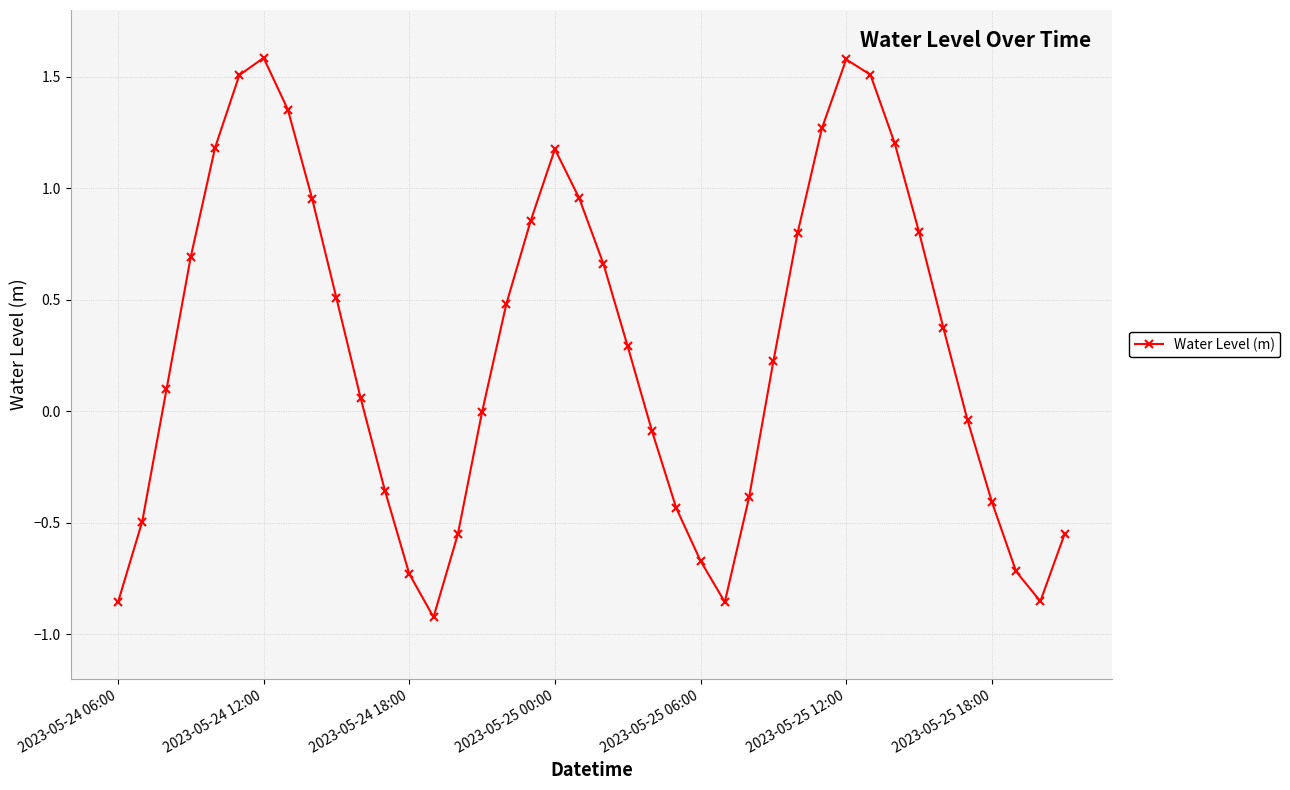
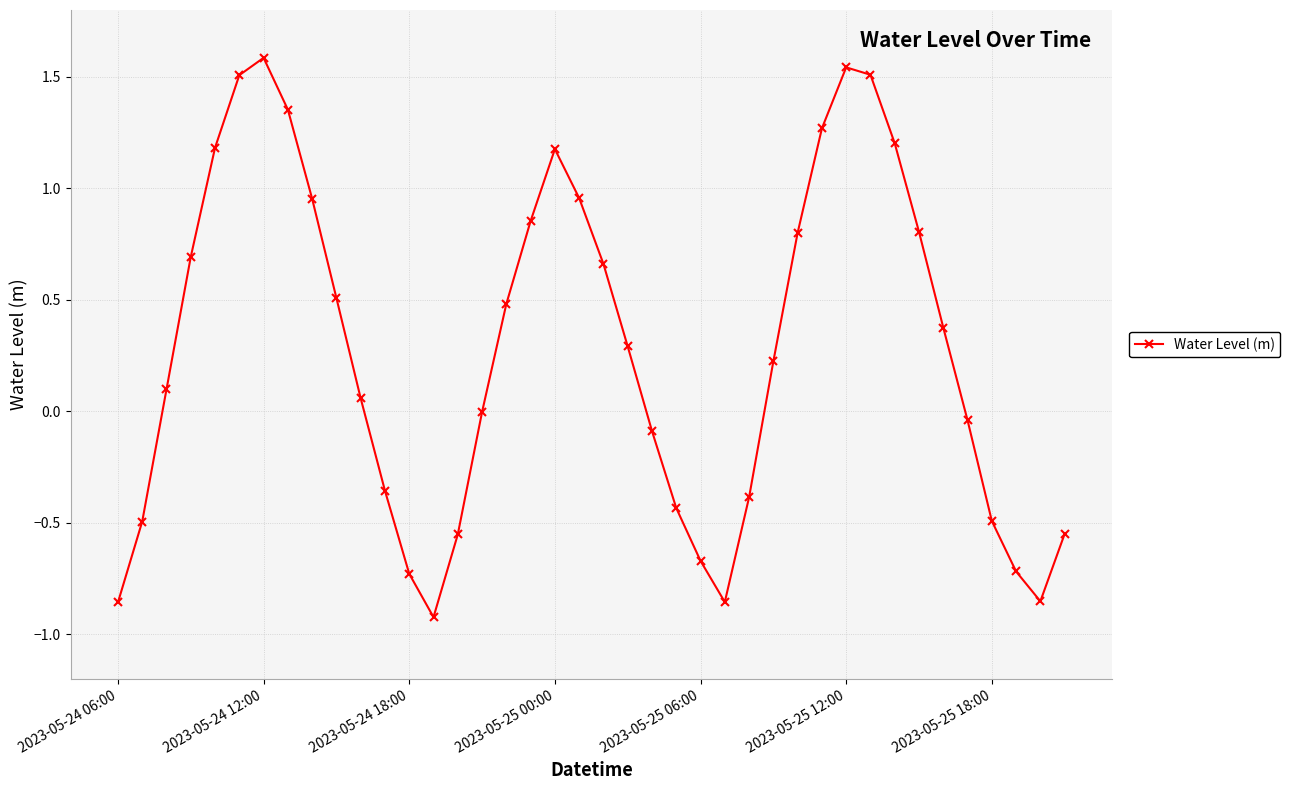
2023-05-25 12:00: 1.58 -> 1.54
2023-05-25 18:00: -0.41 -> -0.49
